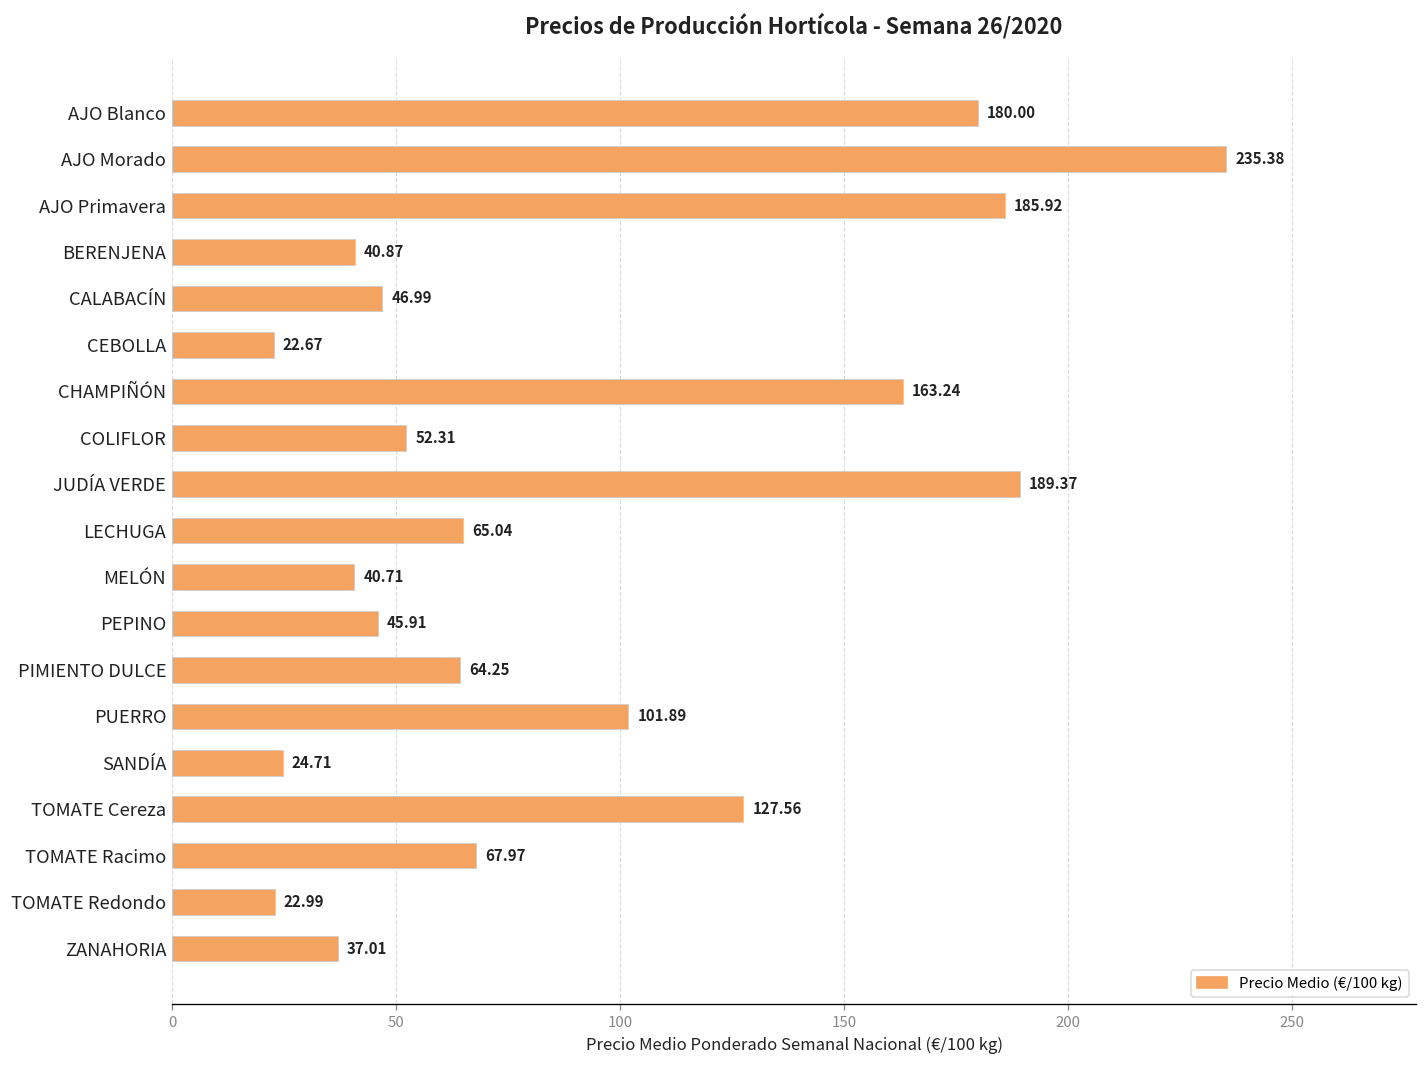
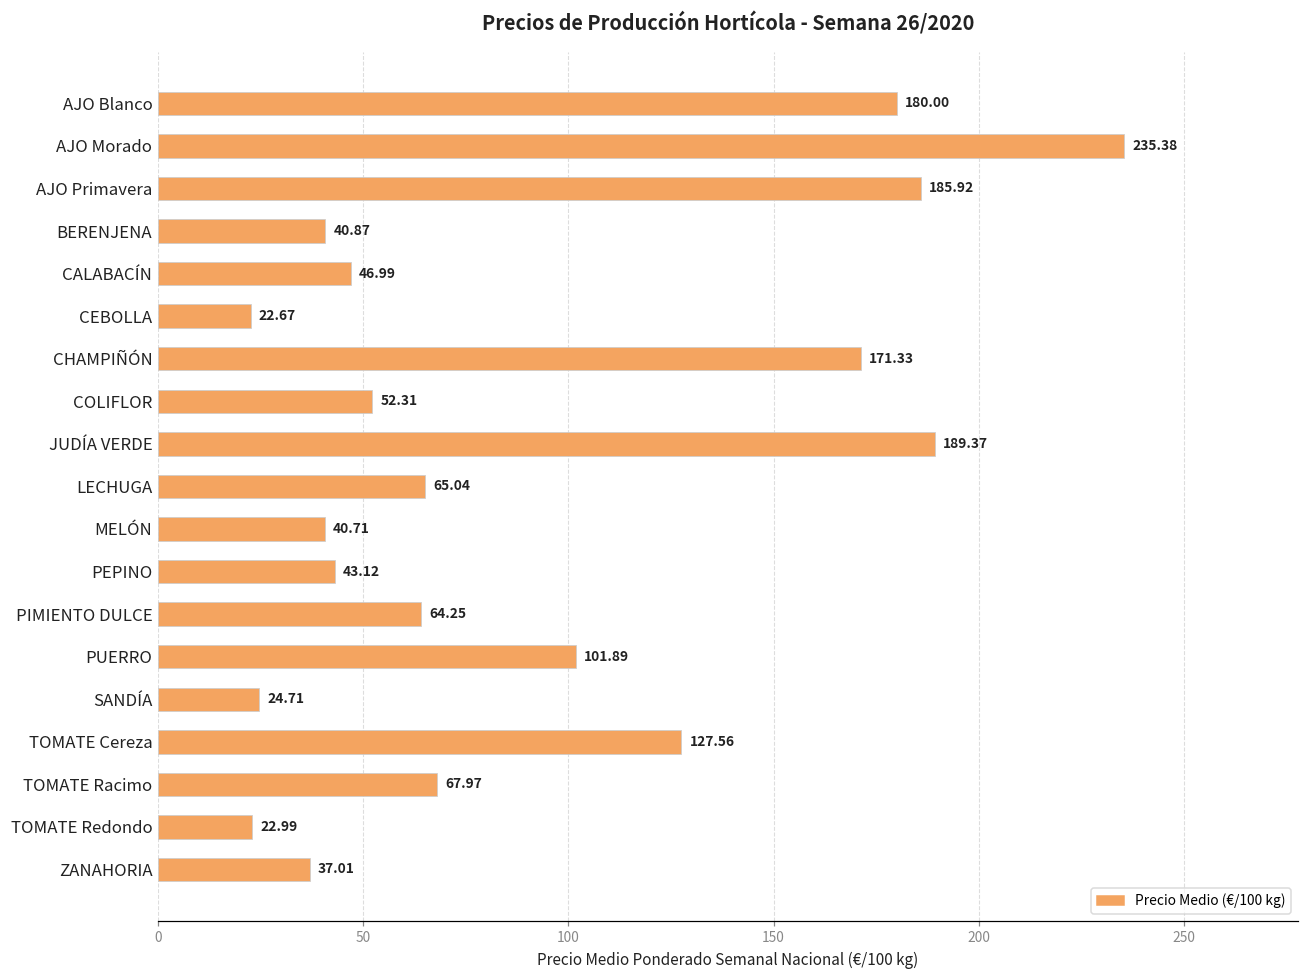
CHAMPIÑÓN: 163.24 -> 171.33
PEPINO: 45.91 -> 43.12
